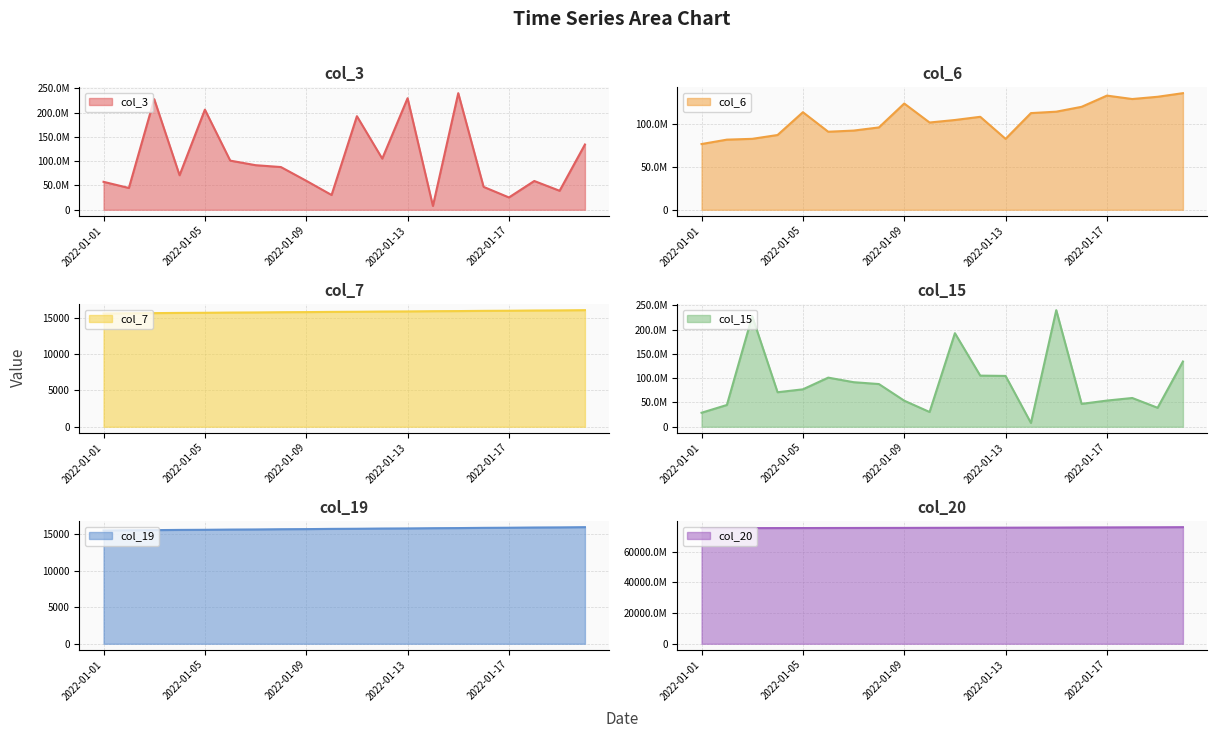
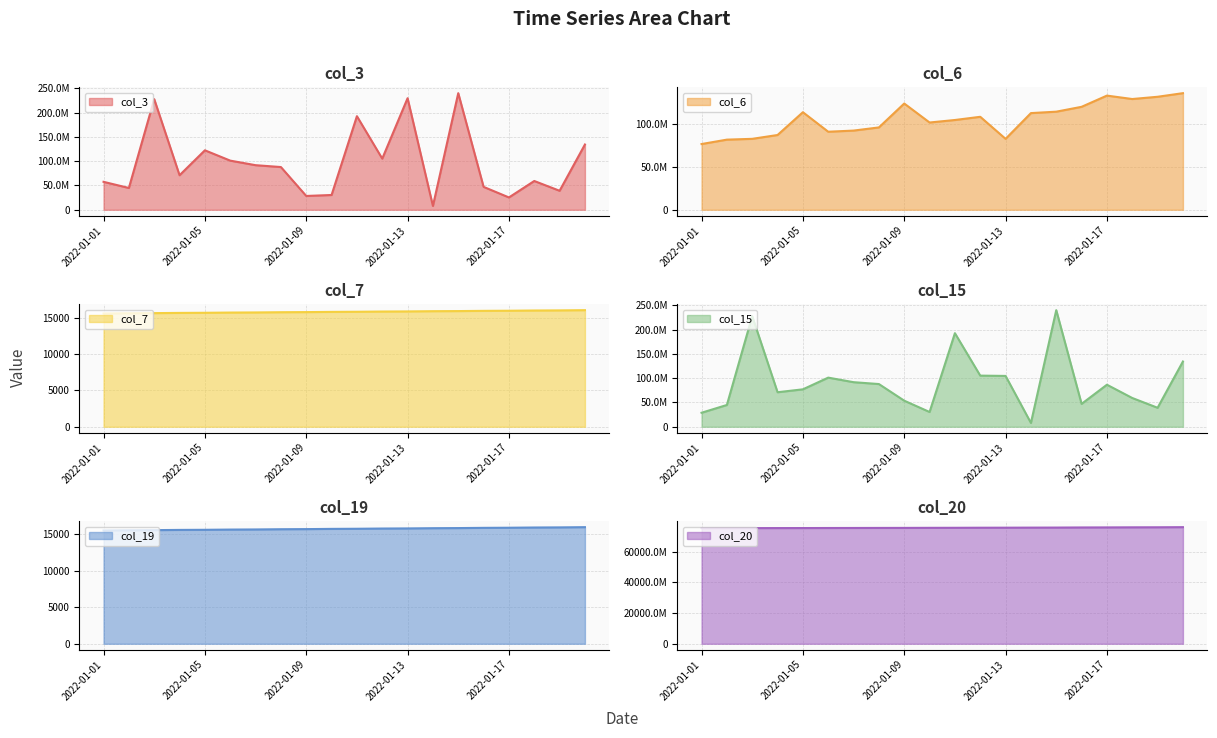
col_3, 2022-01-05: 210000000 -> 120000000
col_3, 2022-01-09: 60000000 -> 30000000
col_15, 2022-01-17: 50000000 -> 90000000
